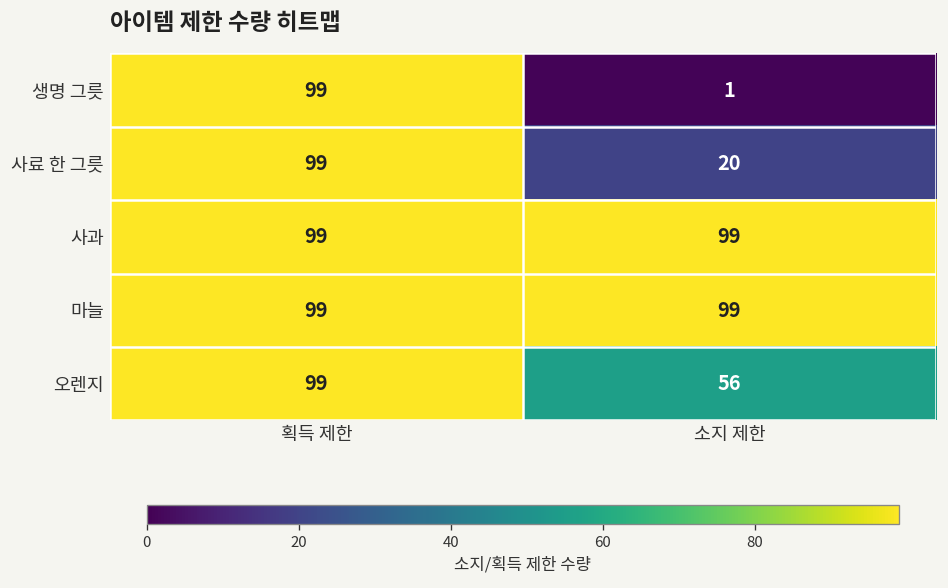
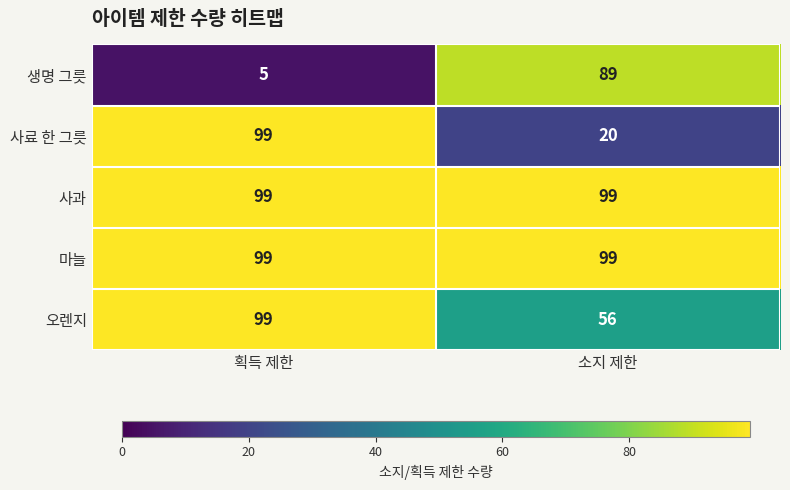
생명 그릇, 획득 제한: 99 -> 5
생명 그릇, 소지 제한: 1 -> 89
